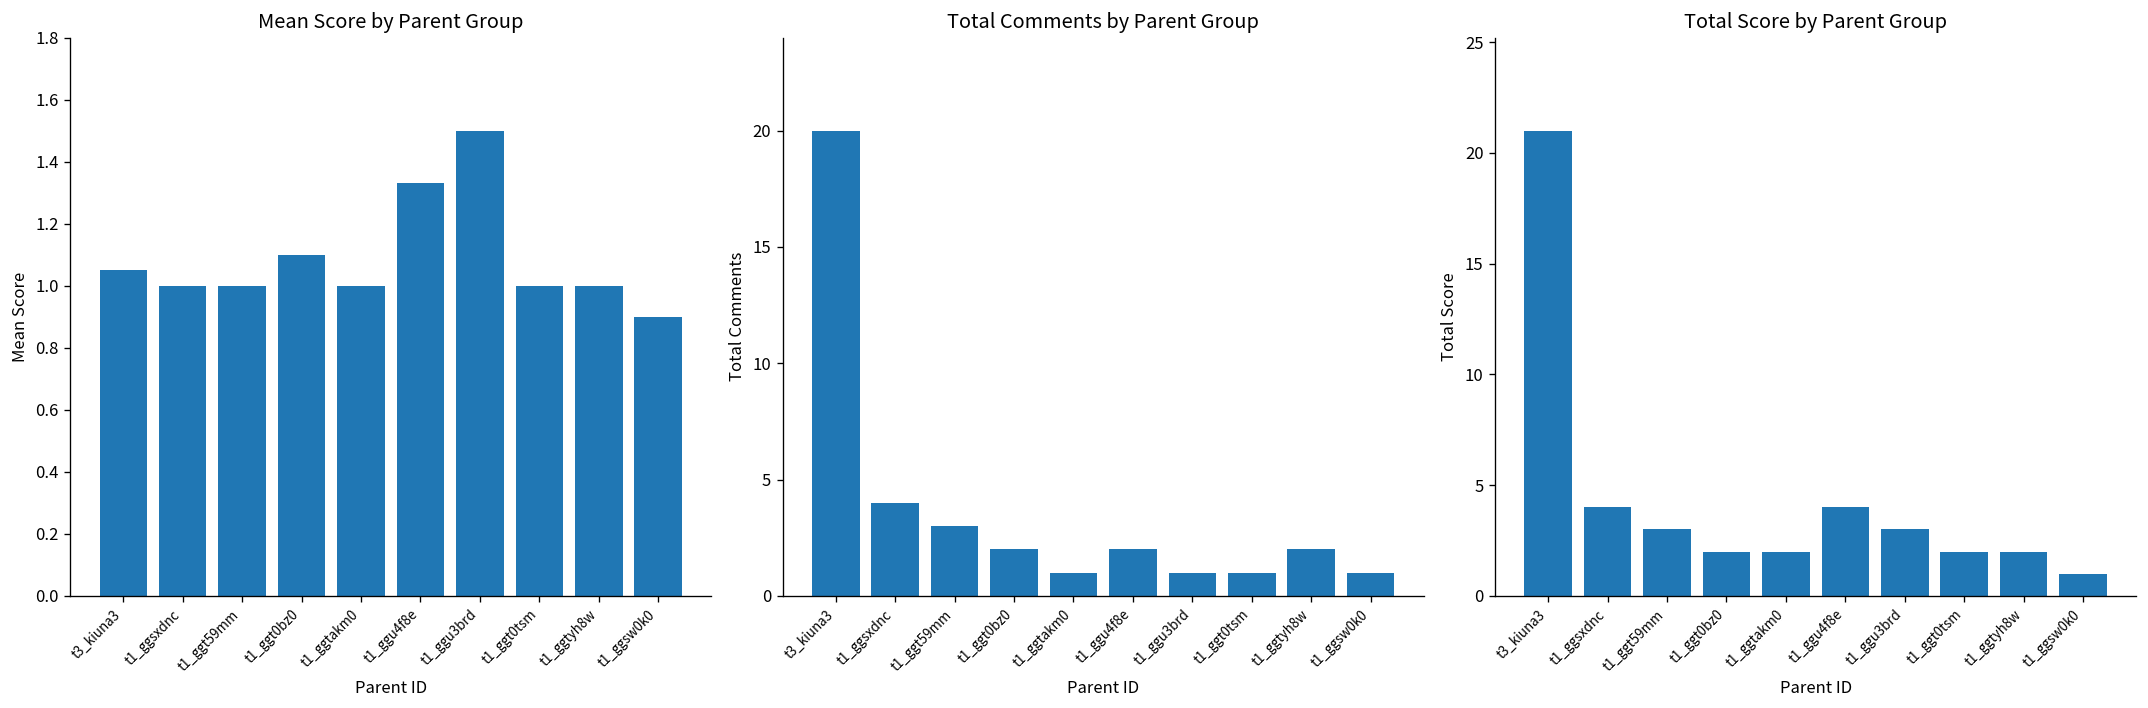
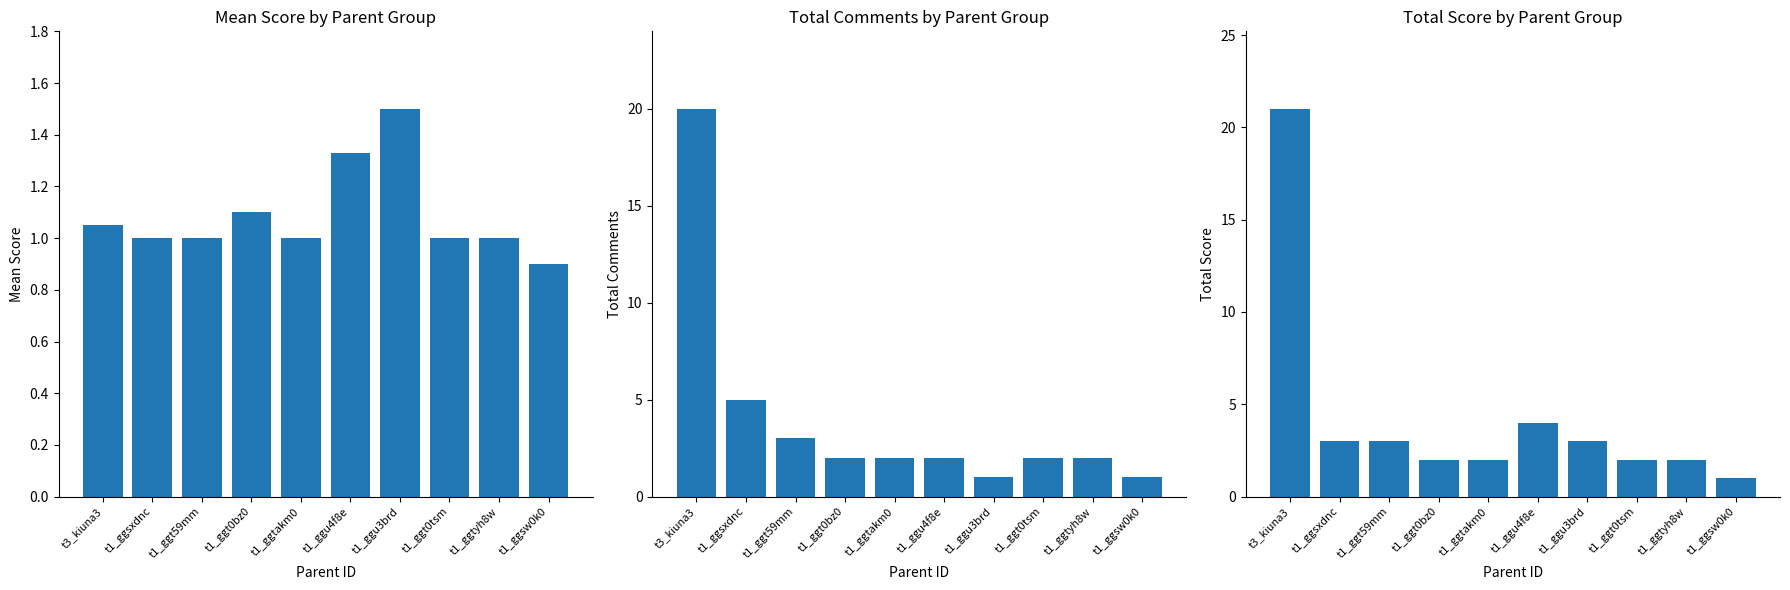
Total Comments by Parent Group, t1_ggsxdnc: 4 -> 5
Total Comments by Parent Group, t1_ggtakm0: 1 -> 2
Total Comments by Parent Group, t1_ggt0tsm: 1 -> 2
Total Score by Parent Group, t1_ggsxdnc: 4 -> 3
